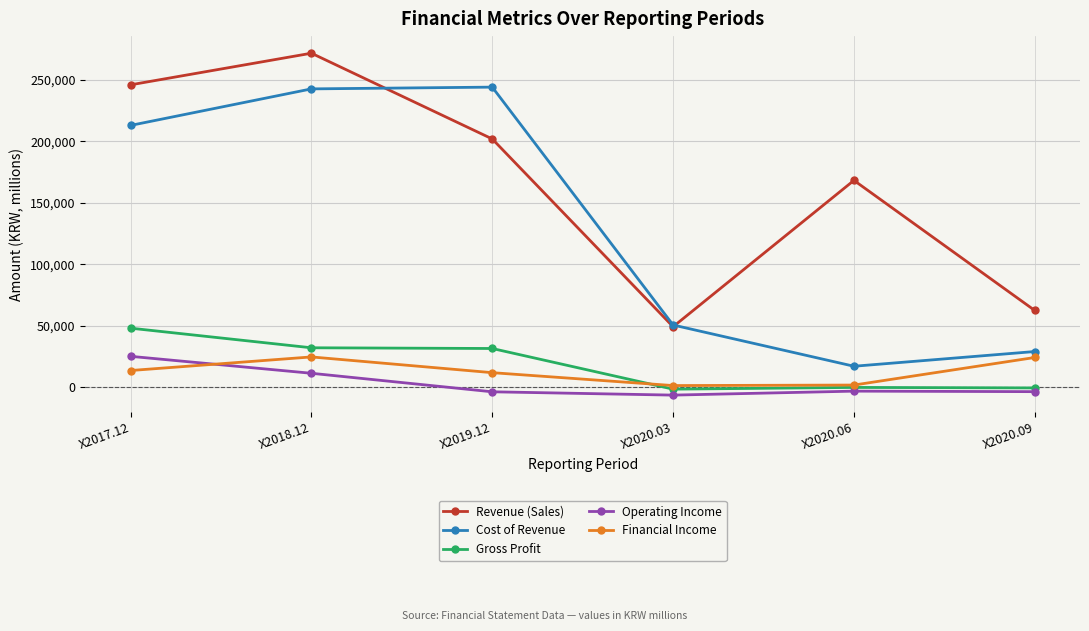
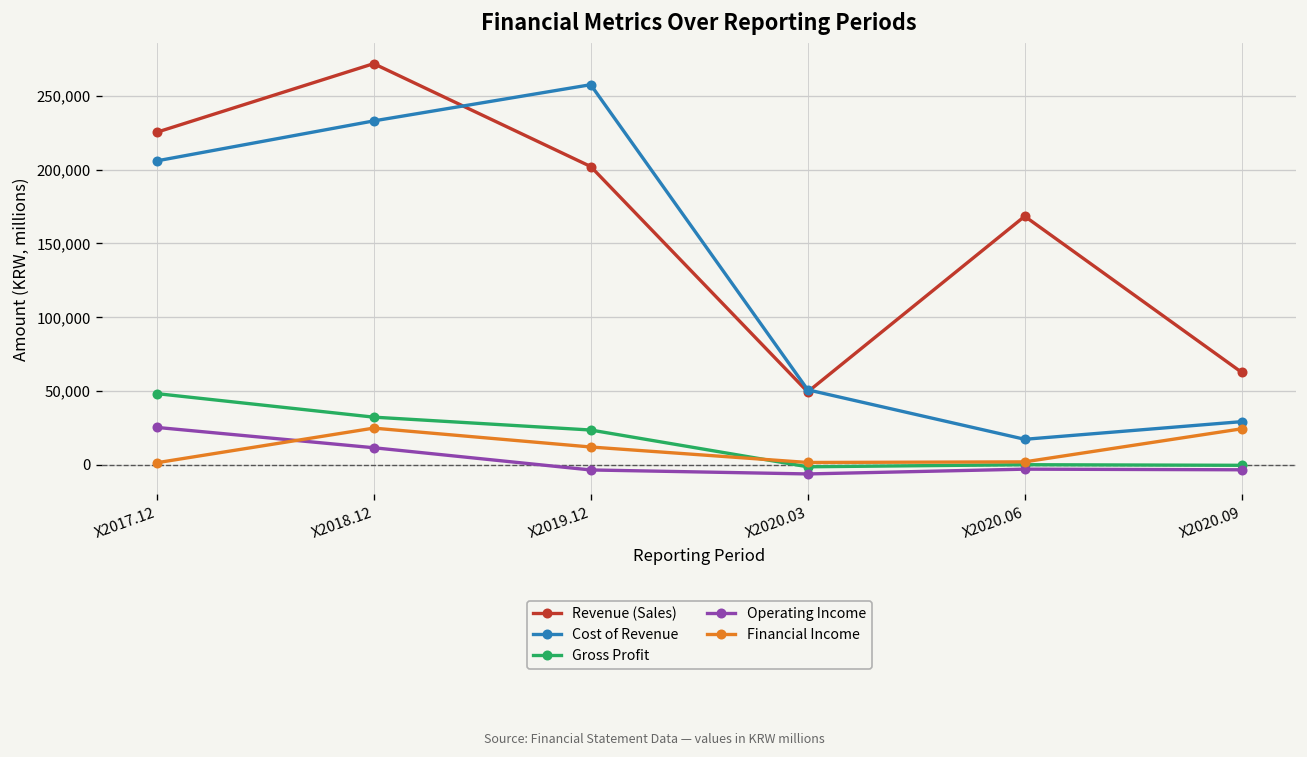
Revenue (Sales), X2017.12: 246,000 -> 225,000
Cost of Revenue, X2017.12: 213,000 -> 206,000
Financial Income, X2017.12: 14,000 -> 1,000
Cost of Revenue, X2018.12: 243,000 -> 233,000
Cost of Revenue, X2019.12: 244,000 -> 258,000
Gross Profit, X2019.12: 32,000 -> 24,000
